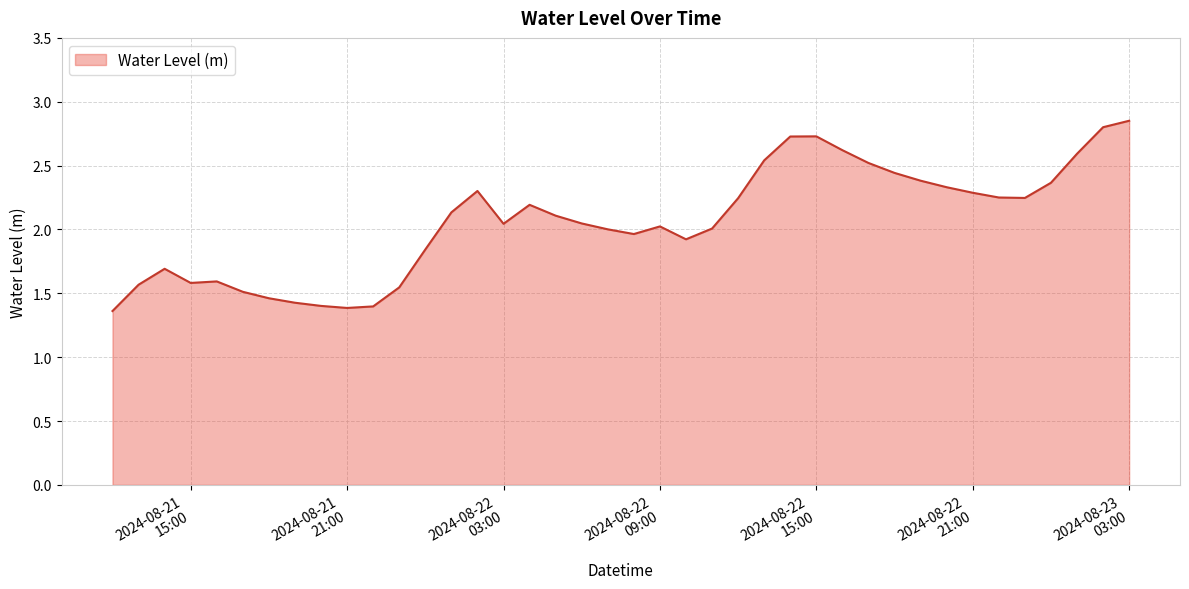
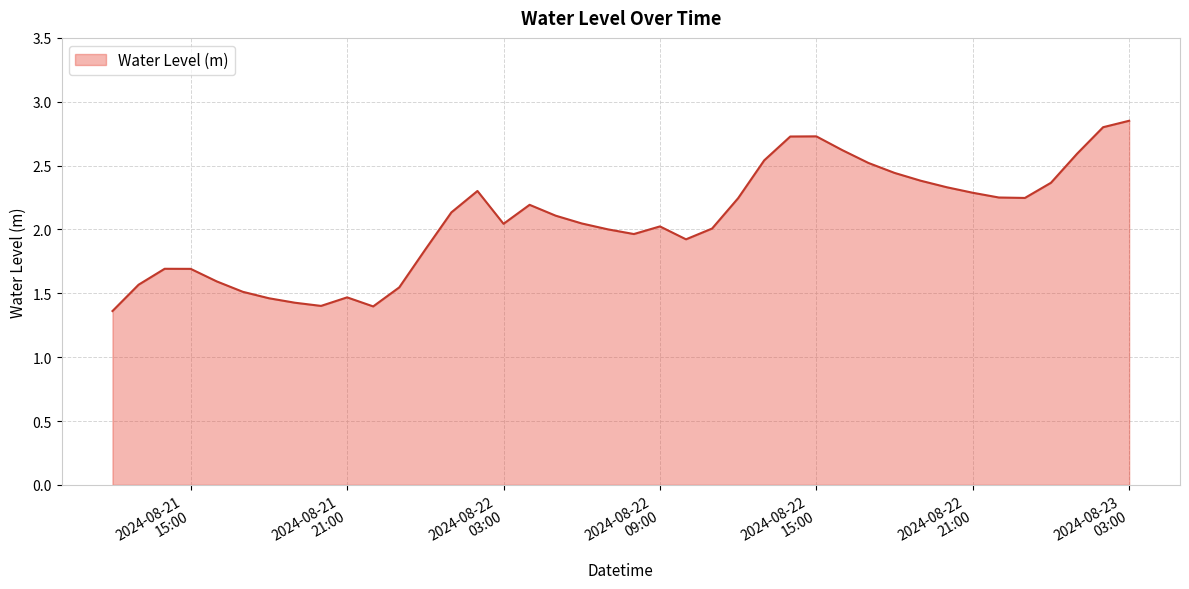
2024-08-21 15:00: 1.58 -> 1.69
2024-08-21 21:00: 1.39 -> 1.47
